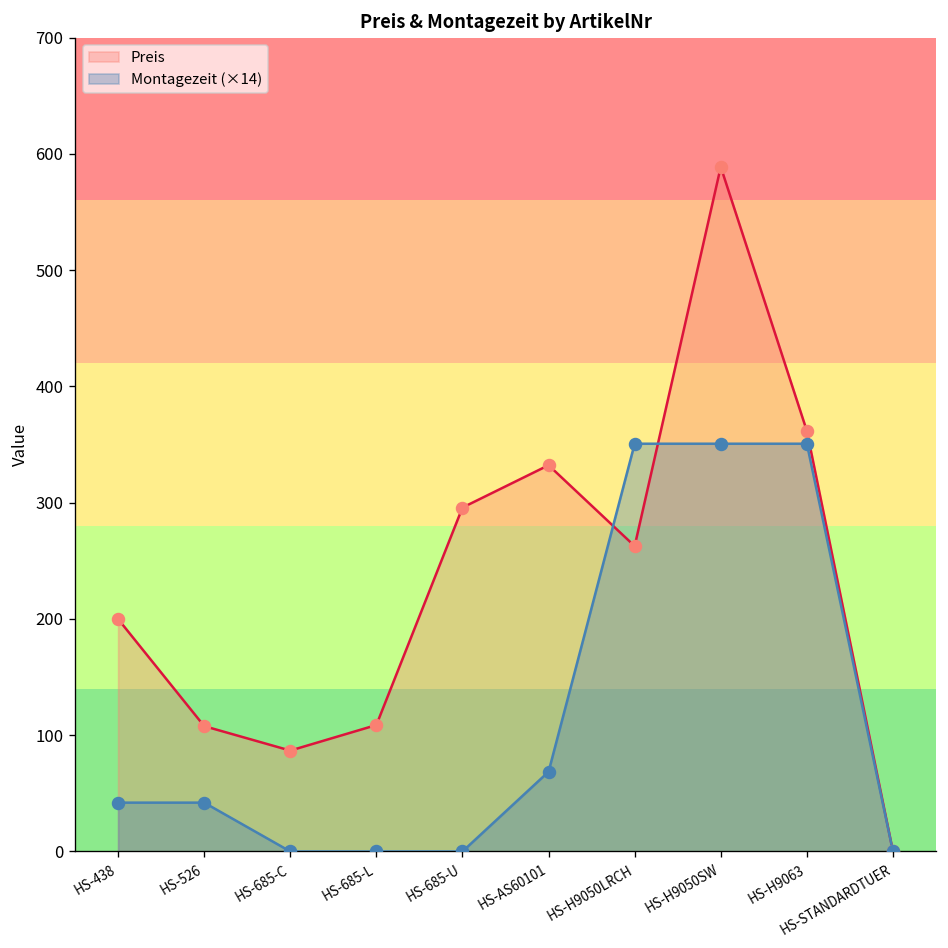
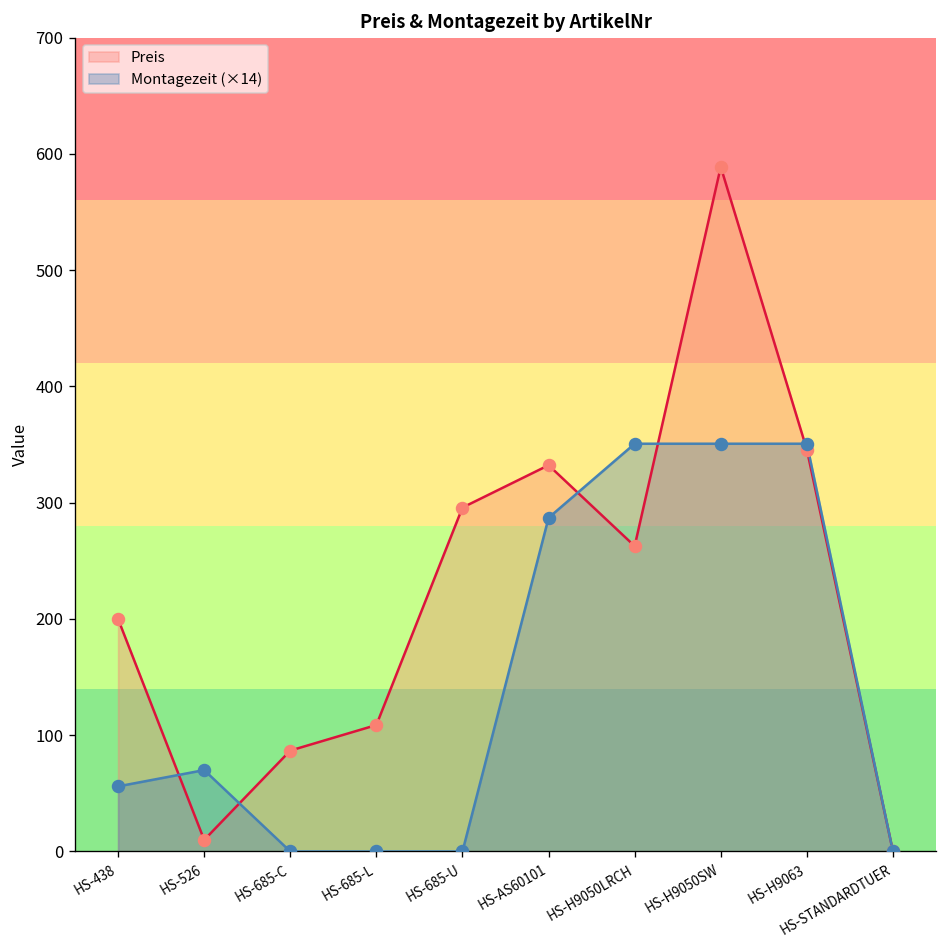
Montagezeit (×14), HS-438: 40 -> 60
Preis, HS-526: 110 -> 10
Montagezeit (×14), HS-526: 40 -> 70
Montagezeit (×14), HS-AS60101: 70 -> 290
Preis, HS-H9063: 360 -> 350
